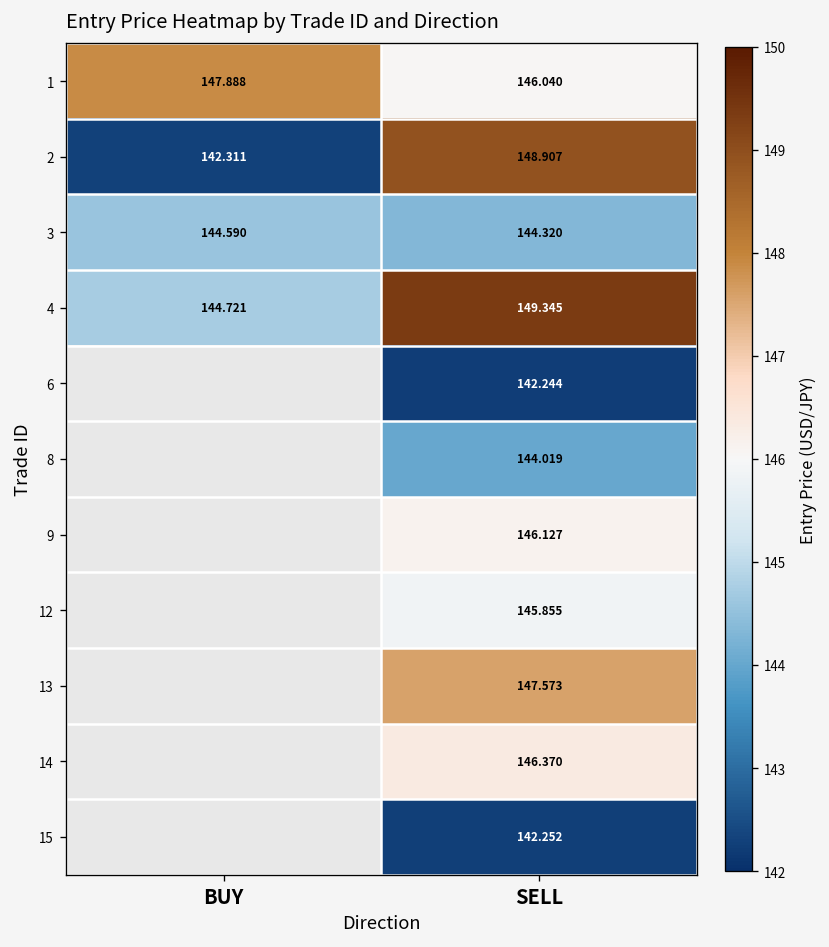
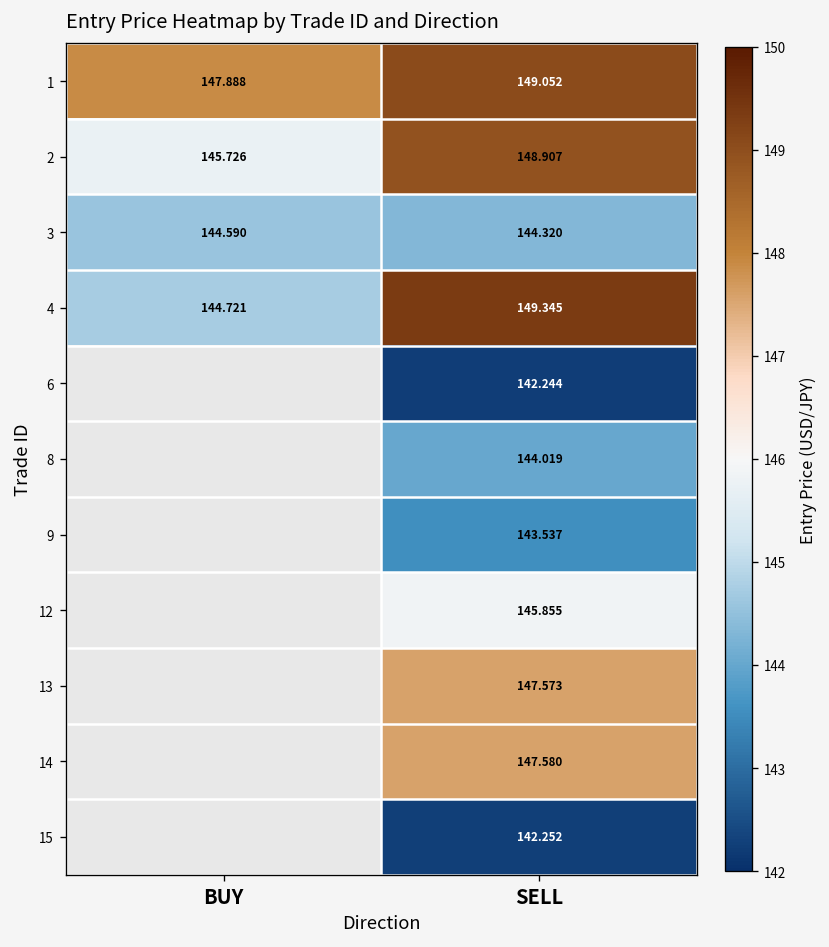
1, SELL: 146.040 -> 149.052
2, BUY: 142.311 -> 145.726
9, SELL: 146.127 -> 143.537
14, SELL: 146.370 -> 147.580
